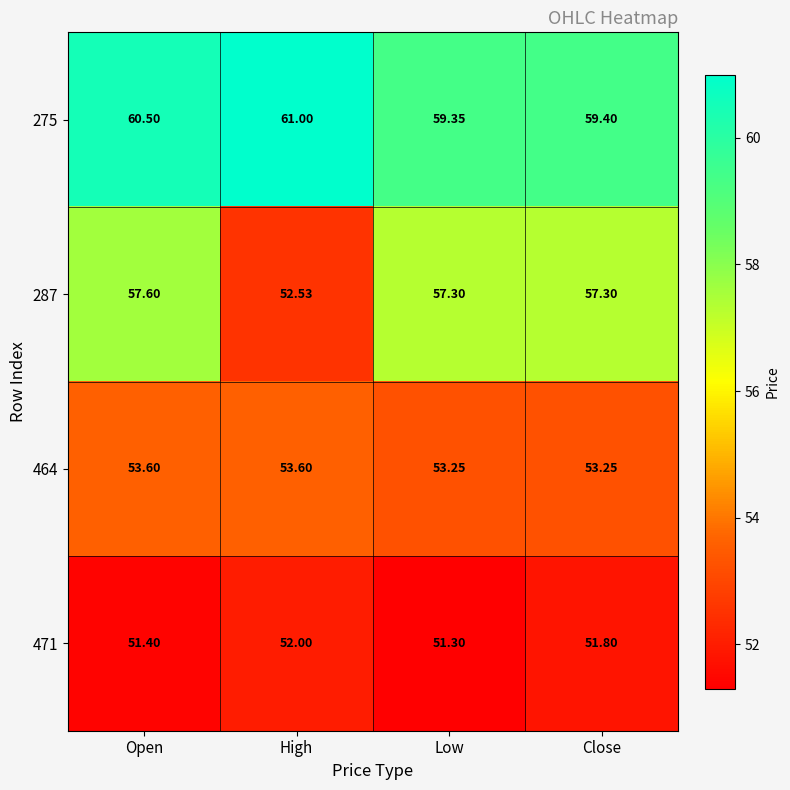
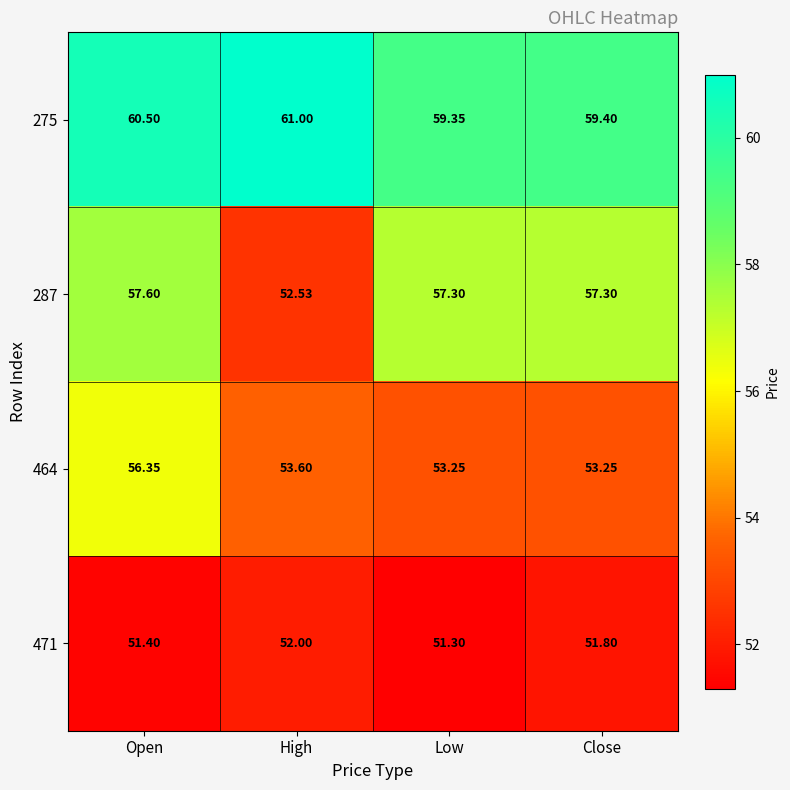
464, Open: 53.60 -> 56.35
